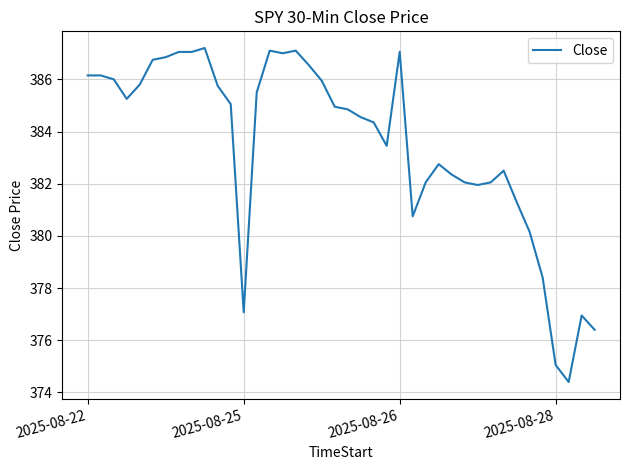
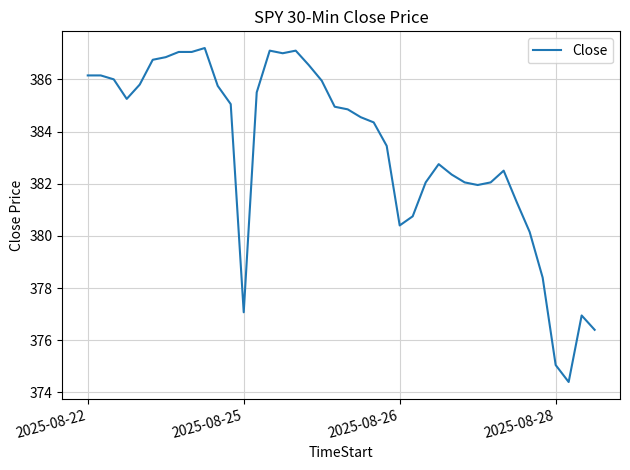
2025-08-26: 387.1 -> 380.4
